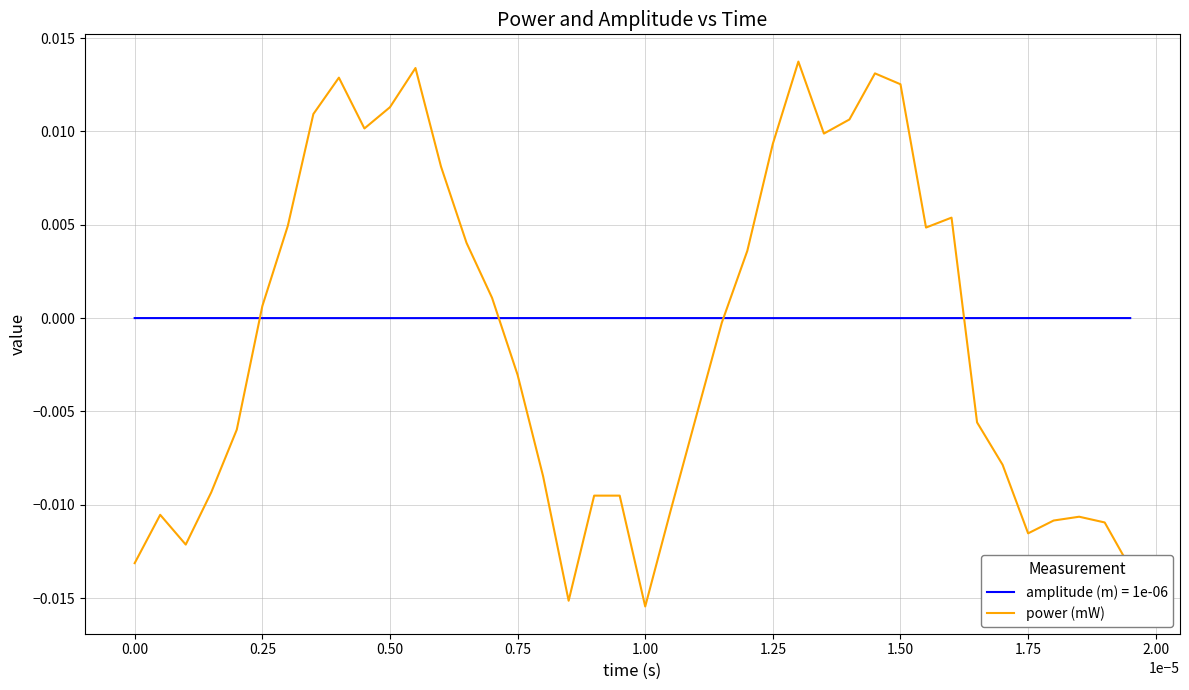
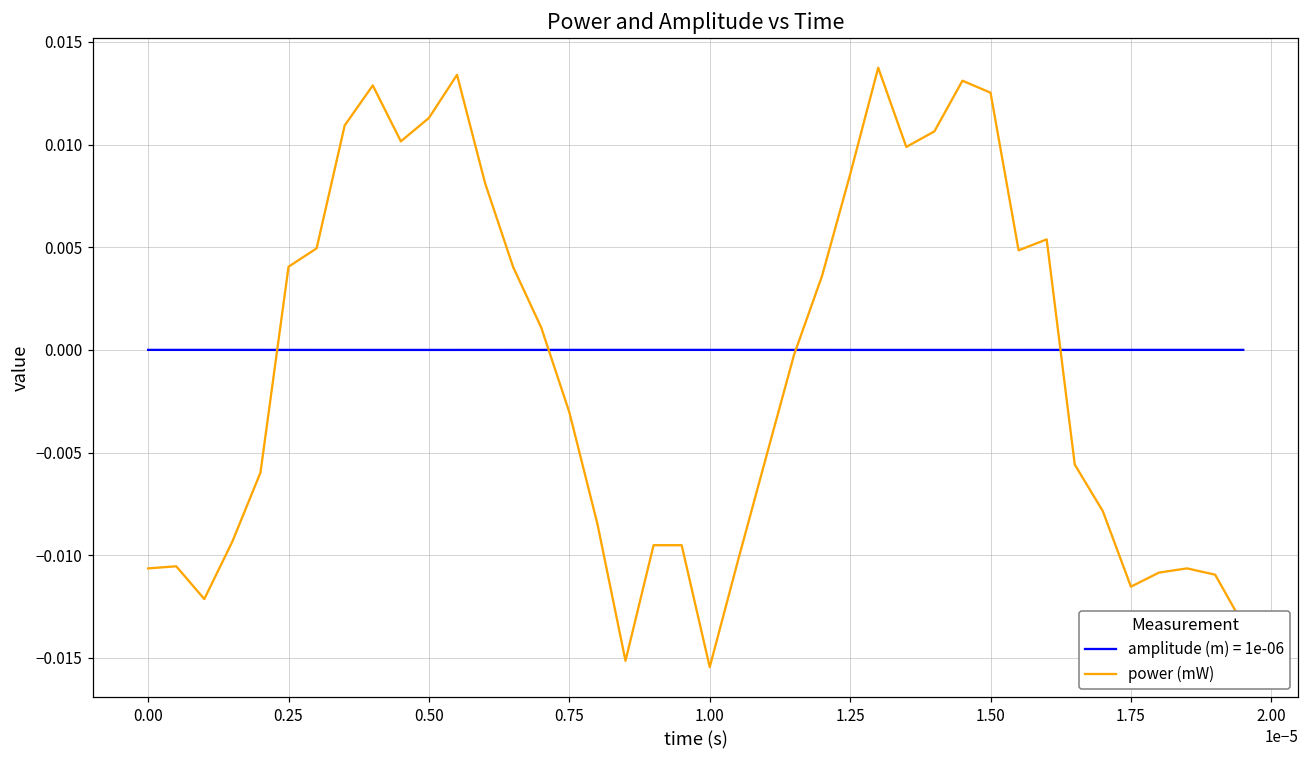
power (mW), 0.00: -0.0131 -> -0.0106
power (mW), 0.25: 0.0006 -> 0.0040
power (mW), 1.25: 0.0093 -> 0.0085
